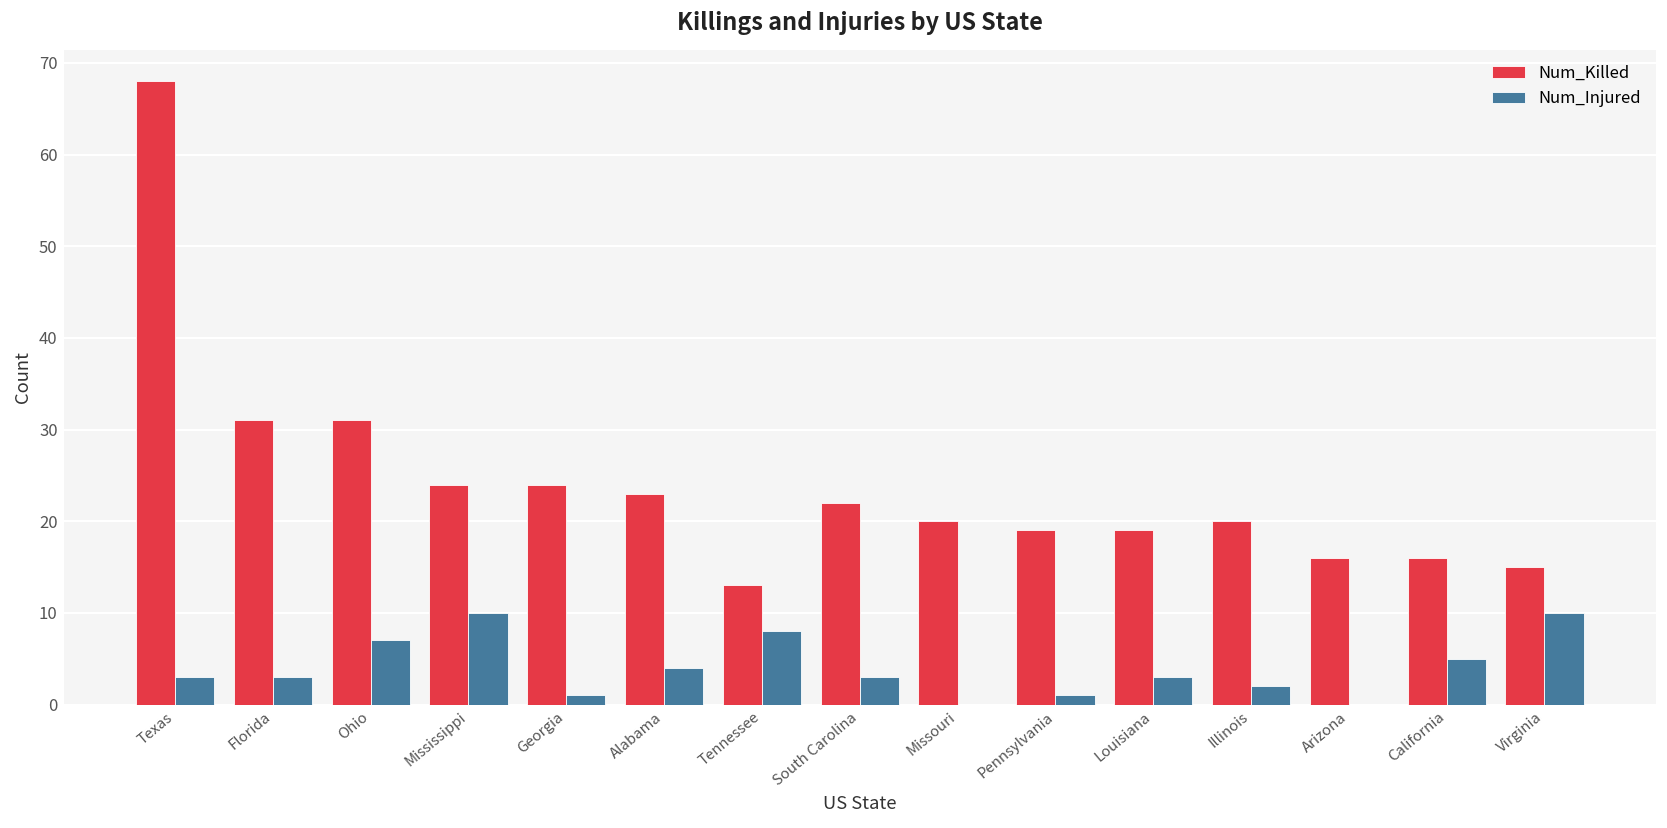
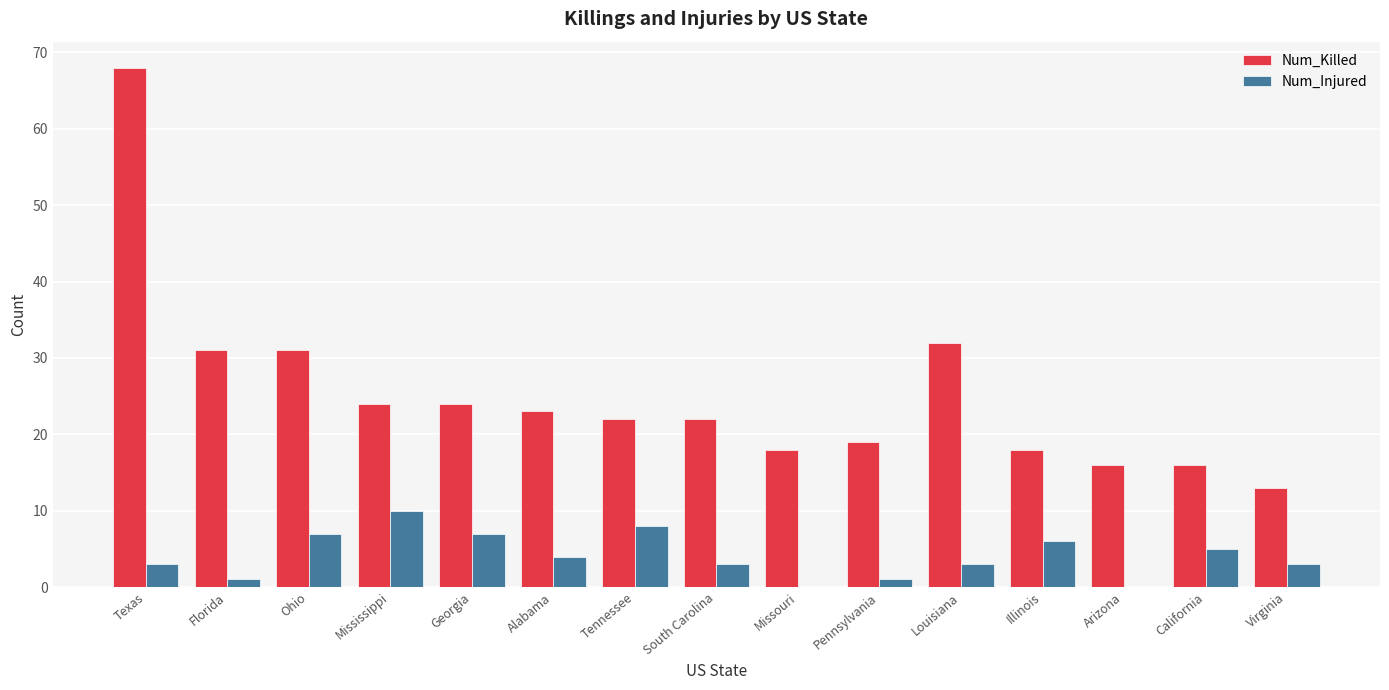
Num_Injured, Florida: 3 -> 1
Num_Injured, Georgia: 1 -> 7
Num_Killed, Tennessee: 13 -> 22
Num_Killed, Missouri: 20 -> 18
Num_Killed, Louisiana: 19 -> 32
Num_Killed, Illinois: 20 -> 18
Num_Injured, Illinois: 2 -> 6
Num_Killed, Virginia: 15 -> 13
Num_Injured, Virginia: 10 -> 3
